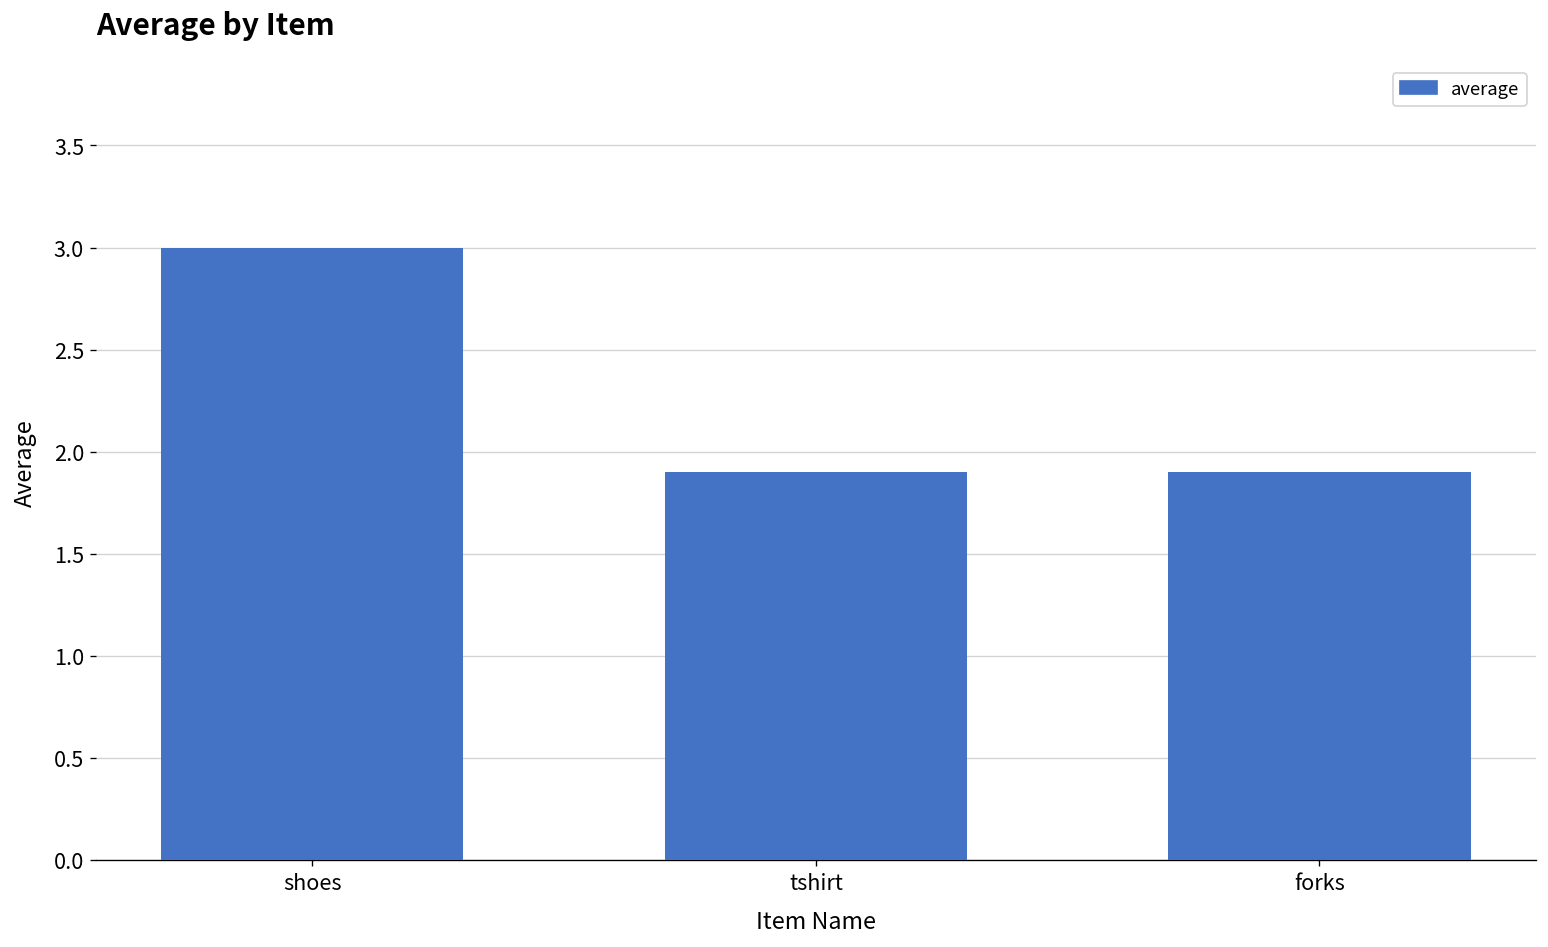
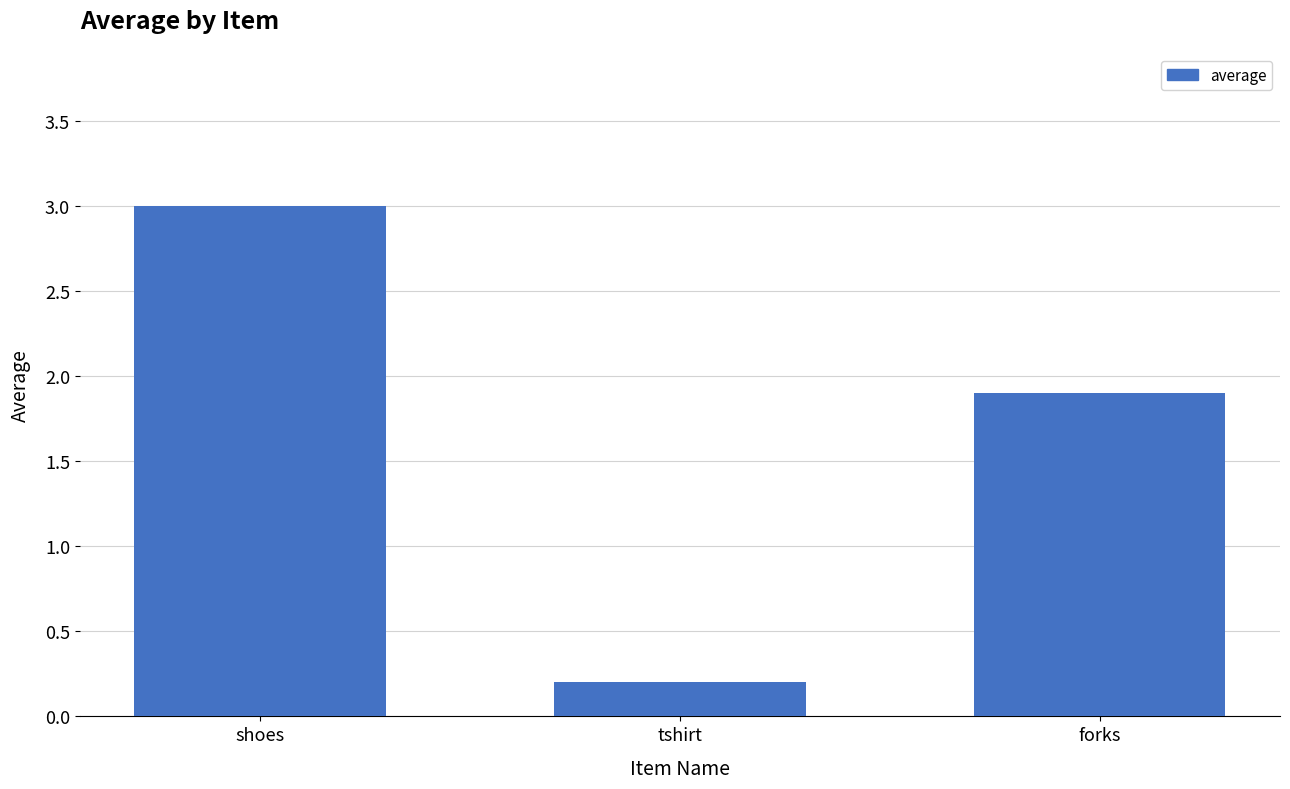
tshirt: 1.9 -> 0.2
